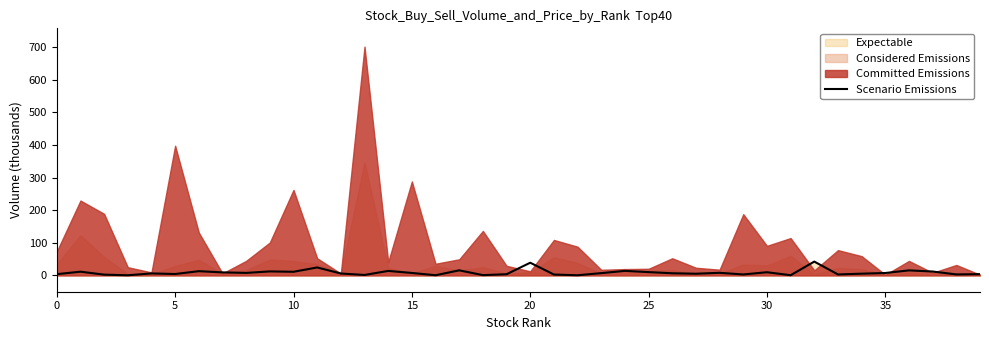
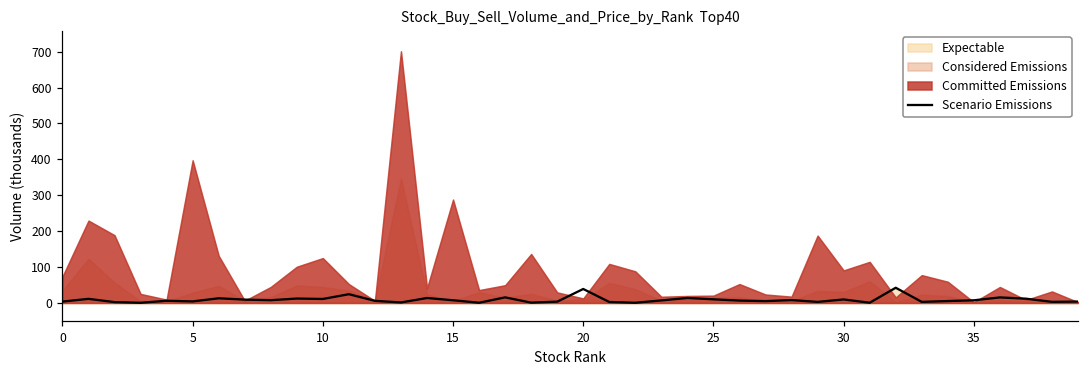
Committed Emissions, 10: 260 -> 120
